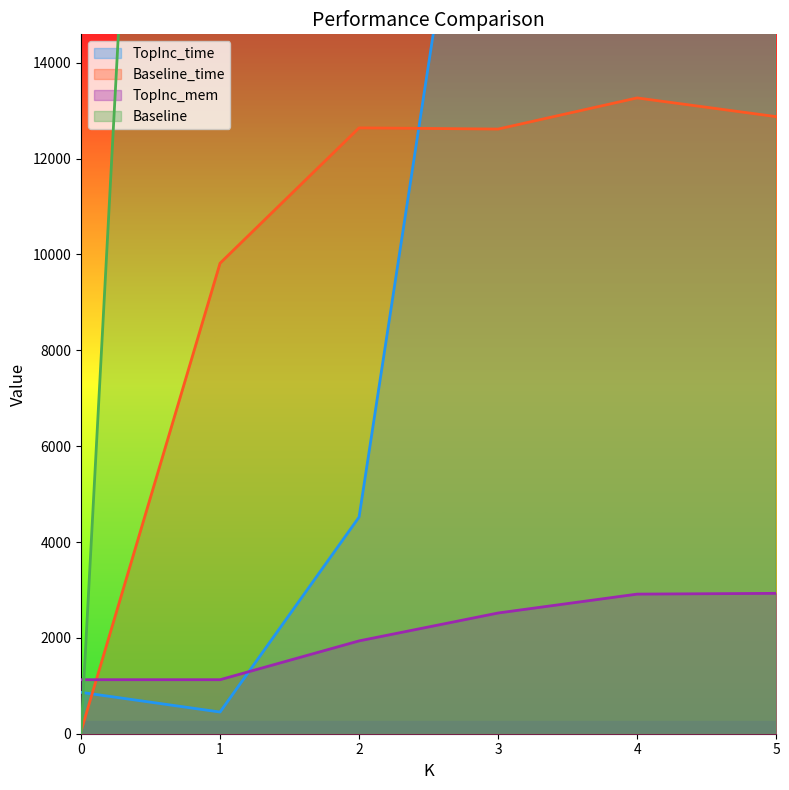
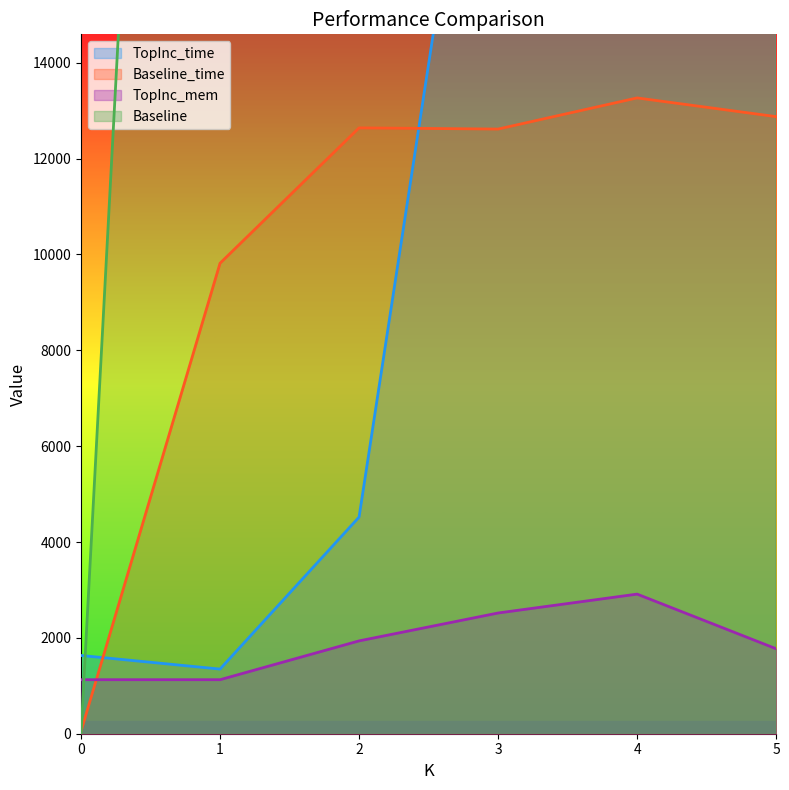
TopInc_time, 0: 900 -> 1600
TopInc_time, 1: 500 -> 1300
TopInc_mem, 5: 2900 -> 1800
